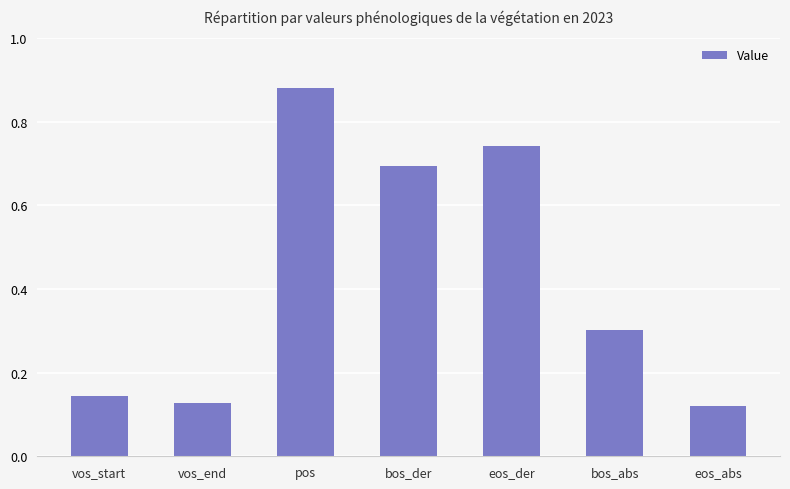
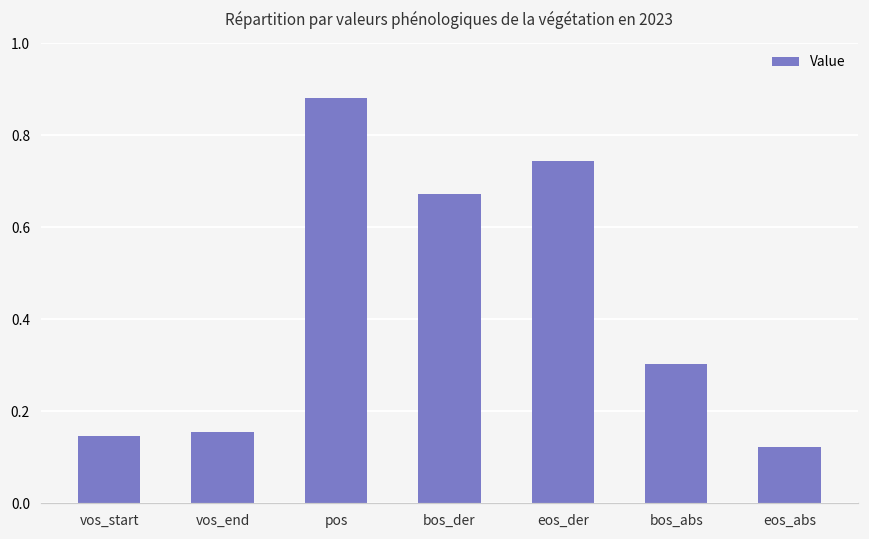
vos_end: 0.13 -> 0.15
bos_der: 0.69 -> 0.67
